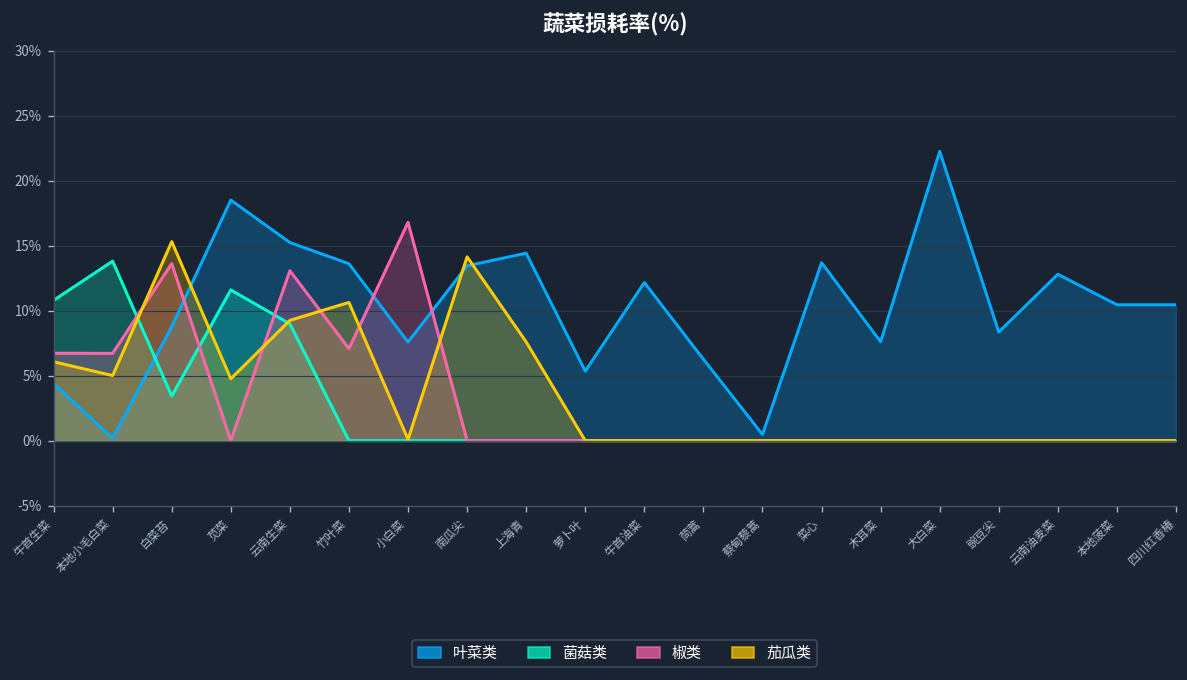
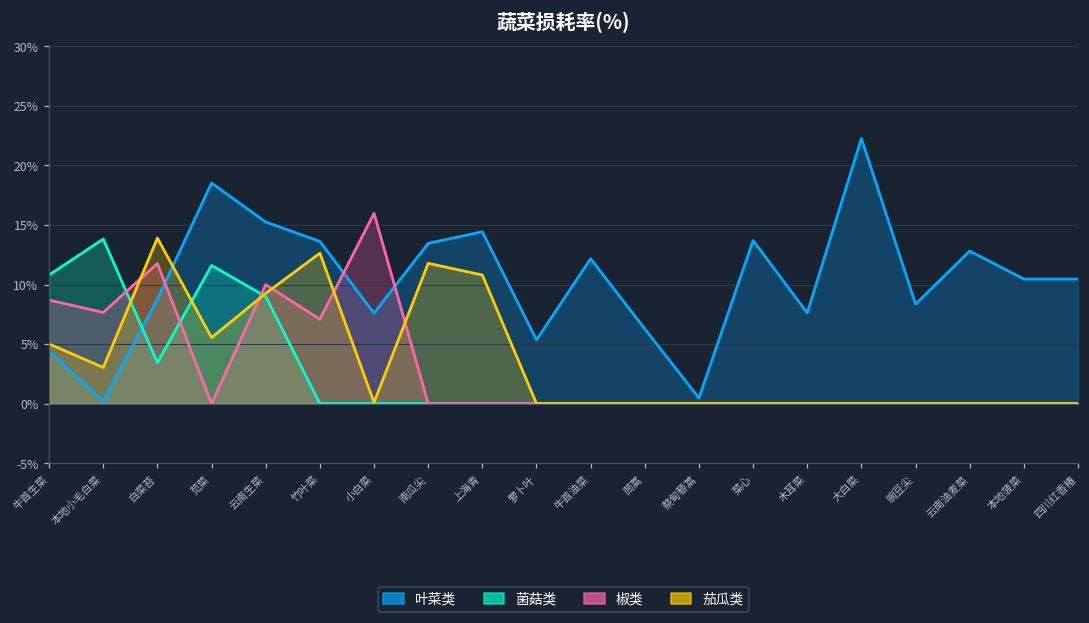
椒类, 牛首生菜: 6.7% -> 8.7%
茄瓜类, 牛首生菜: 6.1% -> 5.0%
椒类, 本地小毛白菜: 6.7% -> 7.7%
茄瓜类, 本地小毛白菜: 5.0% -> 3.0%
椒类, 白菜苔: 13.6% -> 11.8%
茄瓜类, 白菜苔: 15.3% -> 13.9%
茄瓜类, 苋菜: 4.8% -> 5.5%
椒类, 云南生菜: 13.1% -> 10.0%
茄瓜类, 竹叶菜: 10.6% -> 12.6%
椒类, 小白菜: 16.8% -> 16.0%
茄瓜类, 南瓜尖: 14.2% -> 11.8%
茄瓜类, 上海青: 7.6% -> 10.8%
